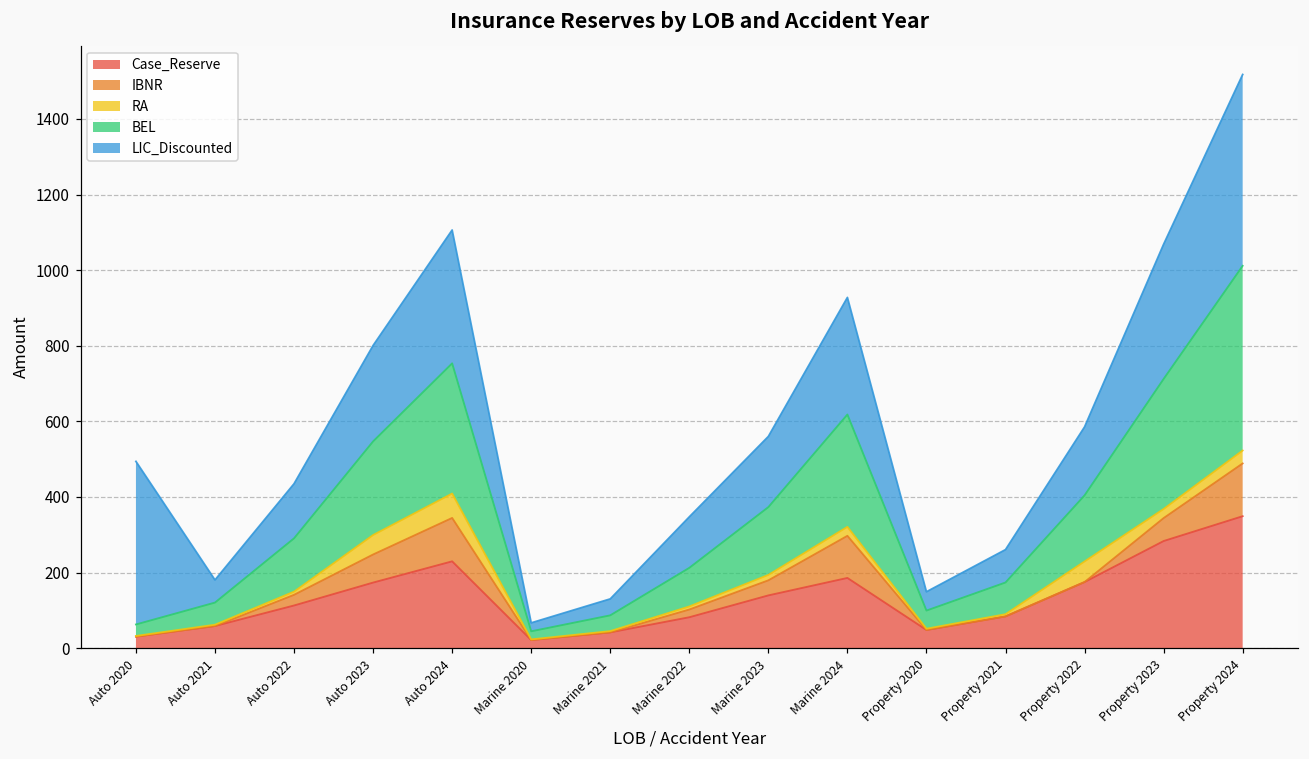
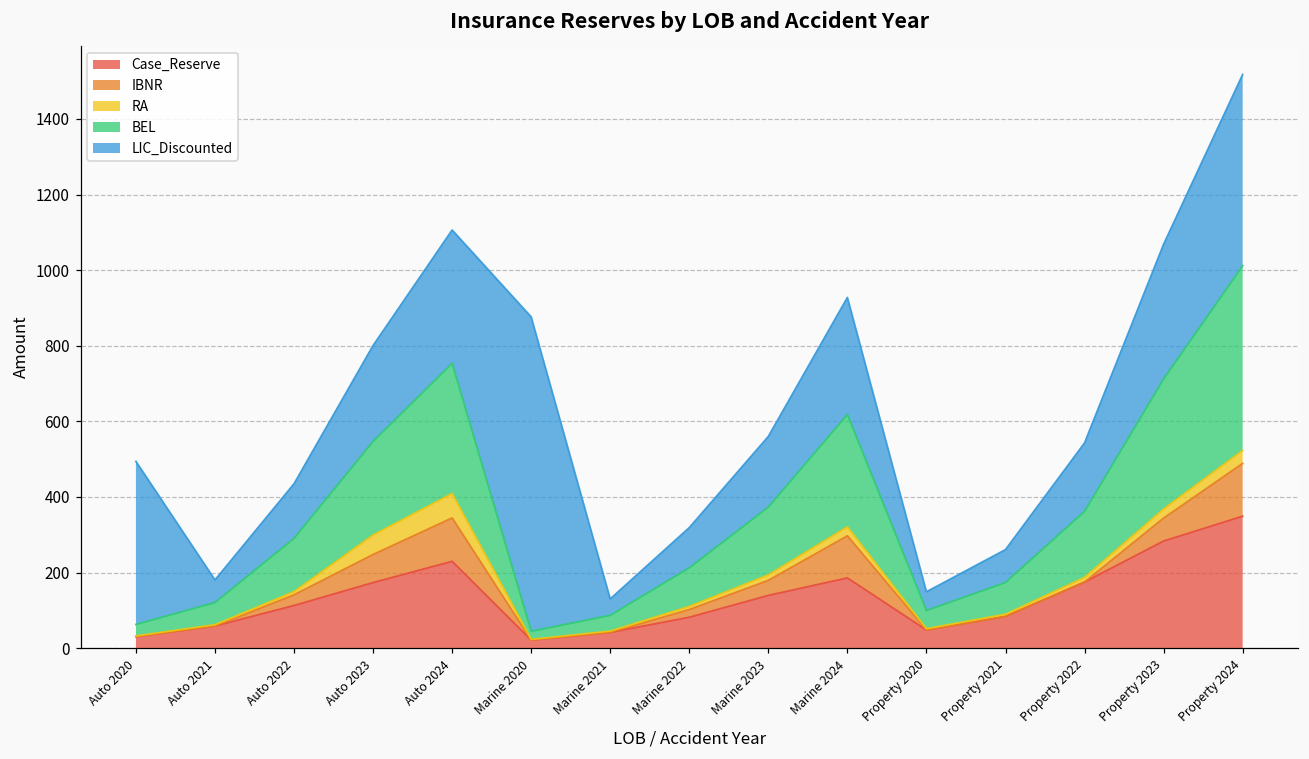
LIC_Discounted, Marine 2020: 20 -> 830
LIC_Discounted, Marine 2022: 130 -> 110
RA, Property 2022: 50 -> 10
